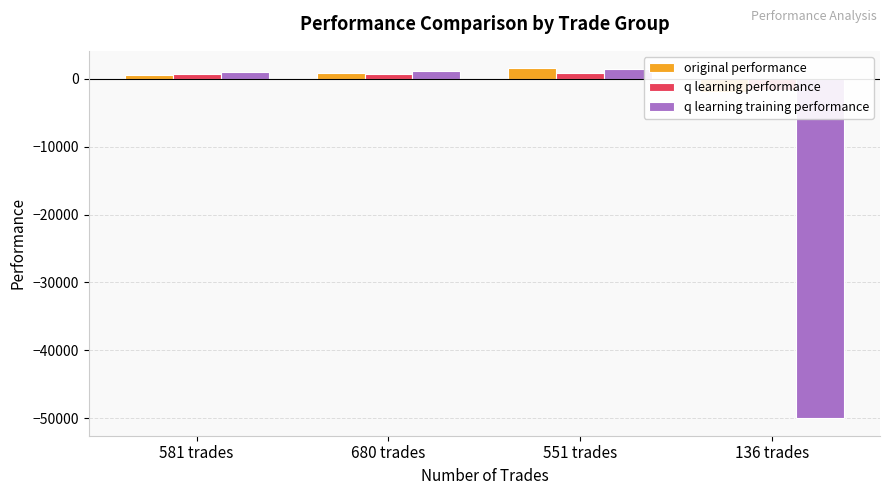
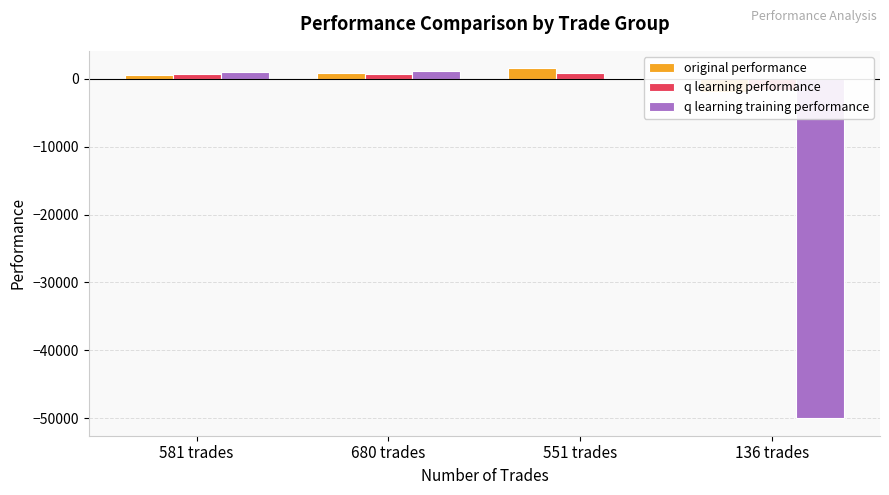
q learning training performance, 551 trades: 1000 -> 0
